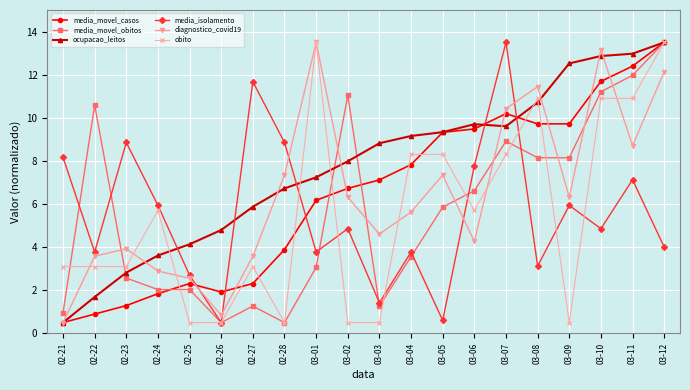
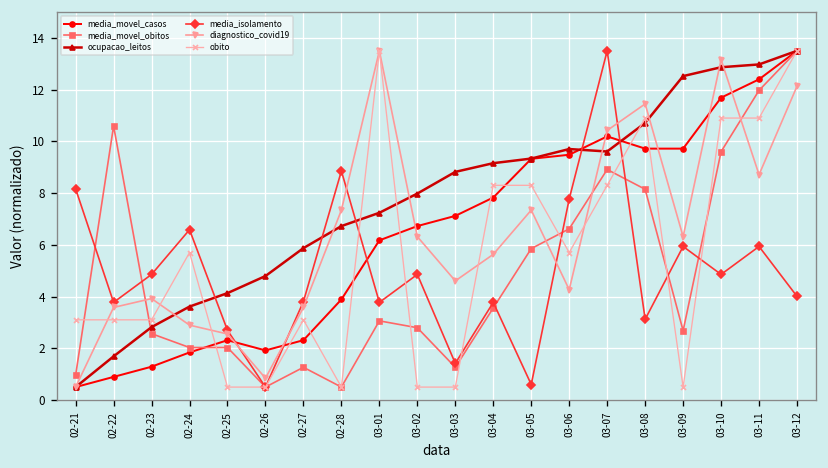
media_isolamento, 02-23: 8.9 -> 4.9
media_isolamento, 02-24: 5.9 -> 6.6
media_isolamento, 02-27: 11.7 -> 3.8
media_movel_obitos, 03-02: 11.0 -> 2.8
media_movel_obitos, 03-09: 8.1 -> 2.7
media_movel_obitos, 03-10: 11.2 -> 9.6
media_isolamento, 03-11: 7.1 -> 5.9
